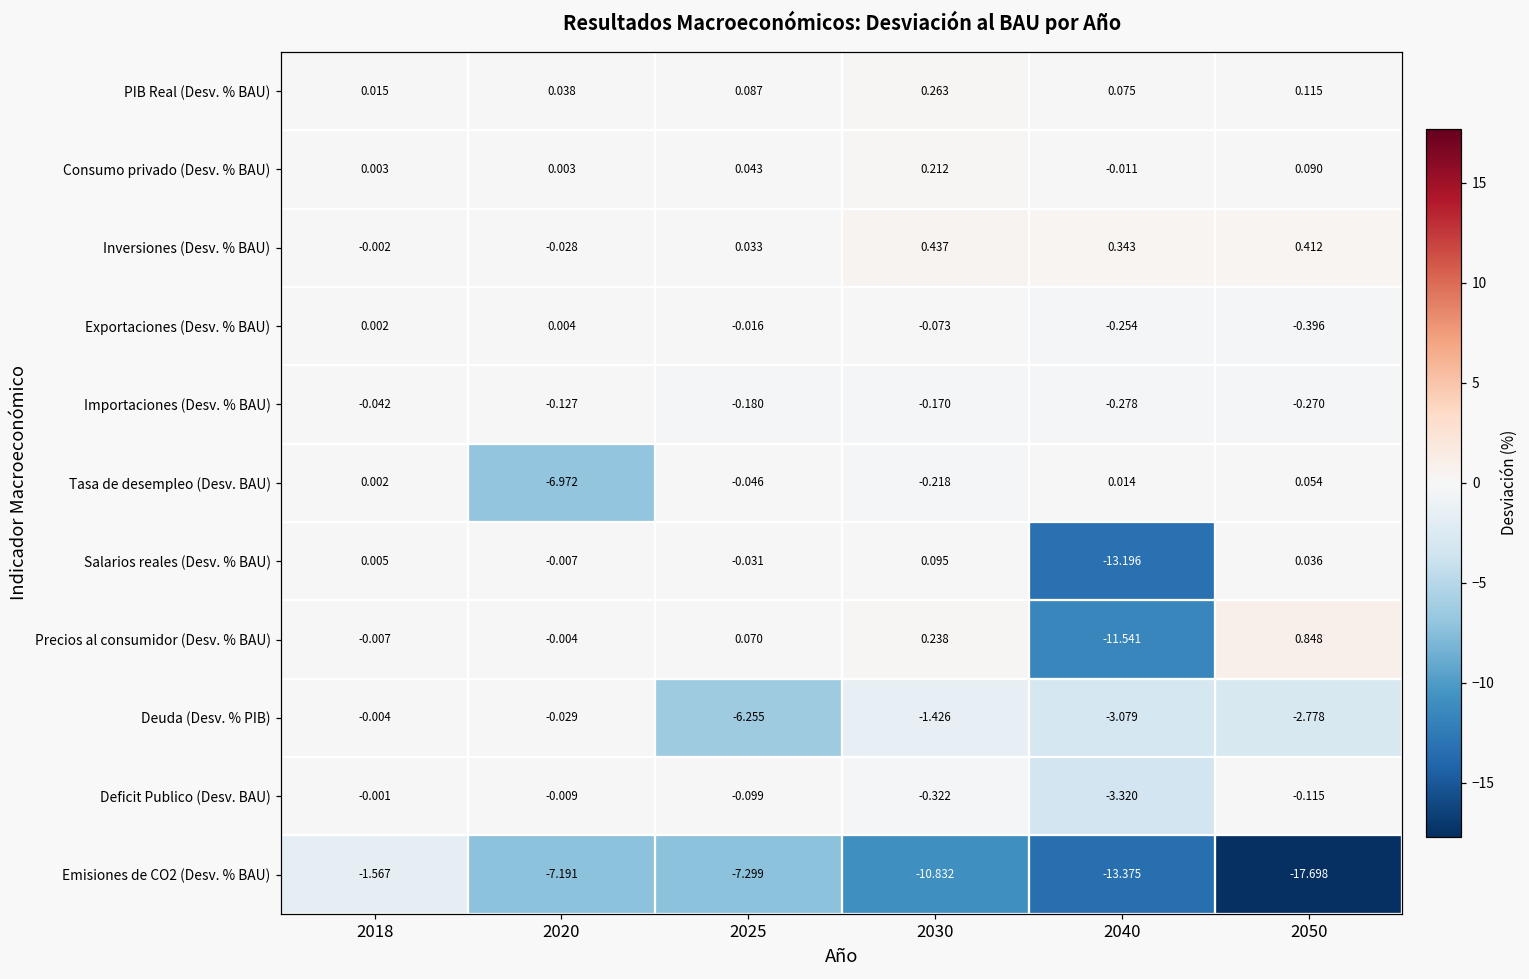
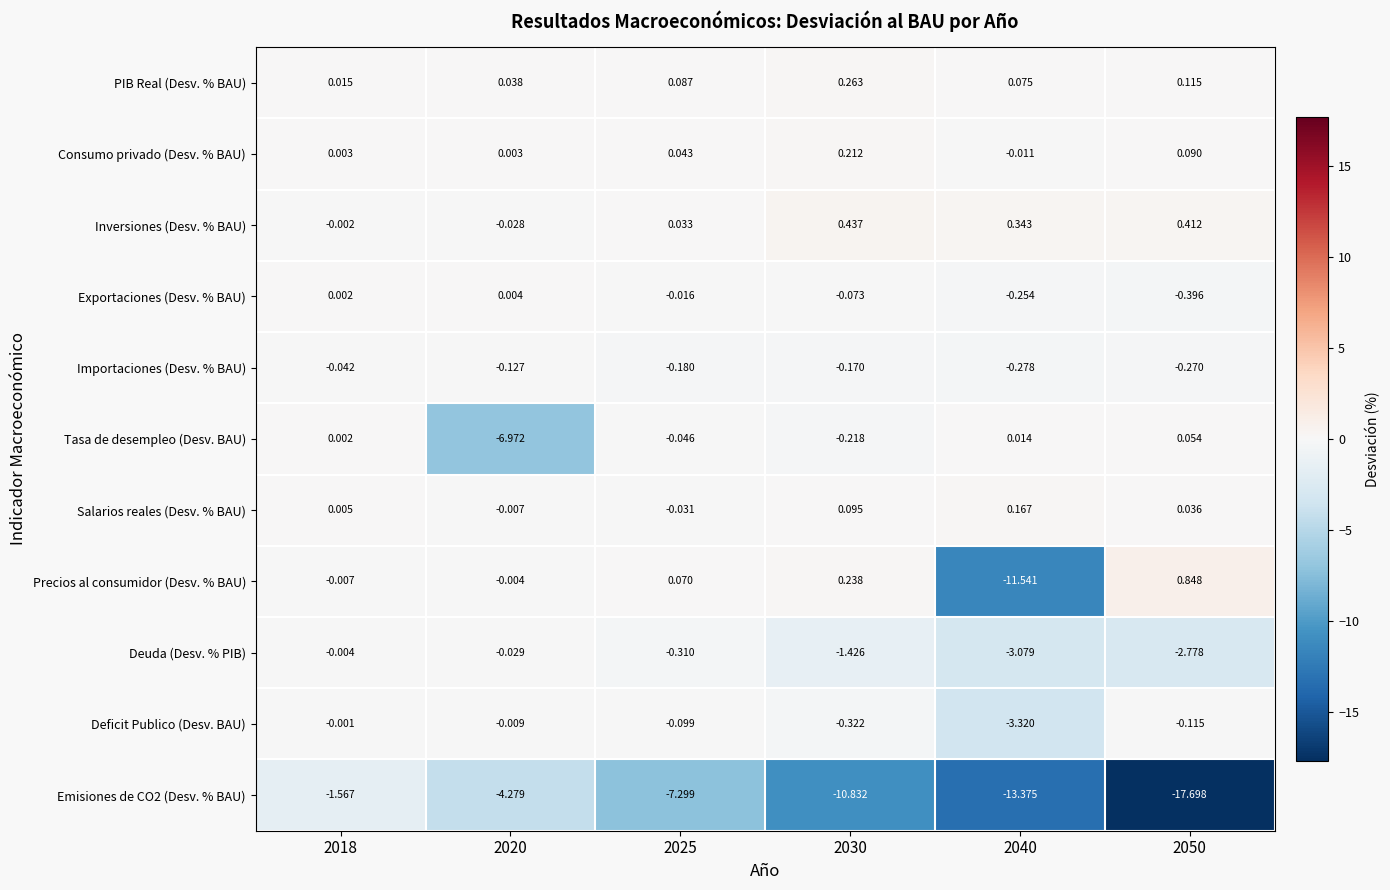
Salarios reales (Desv. % BAU), 2040: -13.196 -> 0.167
Deuda (Desv. % PIB), 2025: -6.255 -> -0.310
Emisiones de CO2 (Desv. % BAU), 2020: -7.191 -> -4.279
